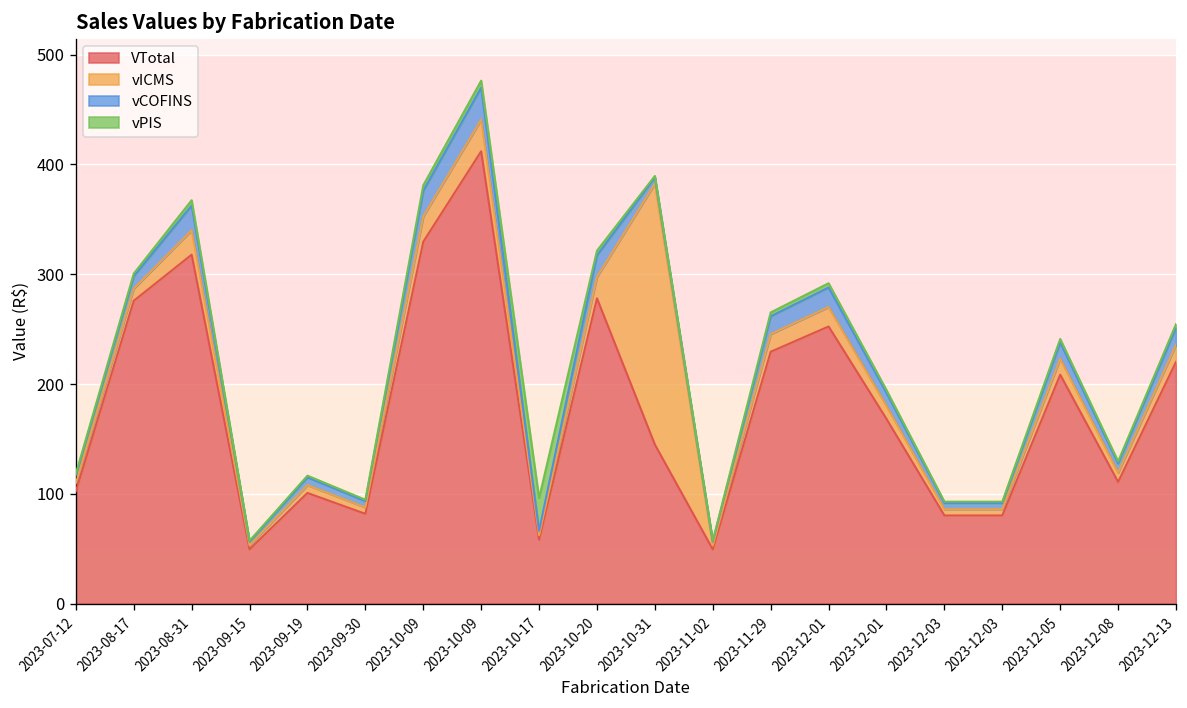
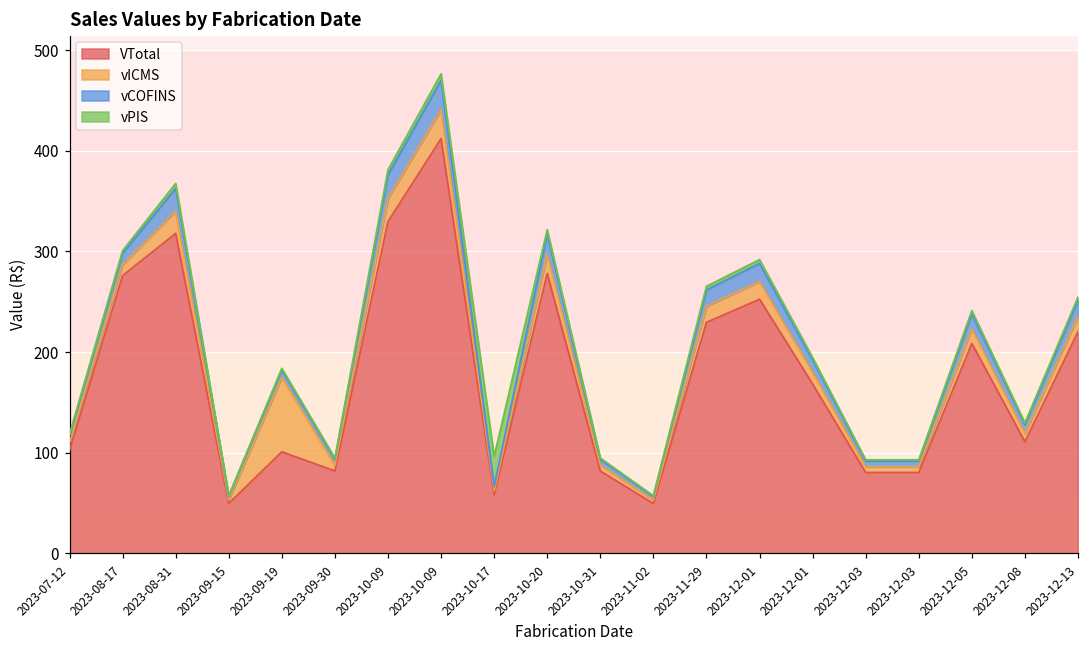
vICMS, 2023-09-19: 10 -> 70
VTotal, 2023-10-31: 140 -> 80
vICMS, 2023-10-31: 240 -> 10
